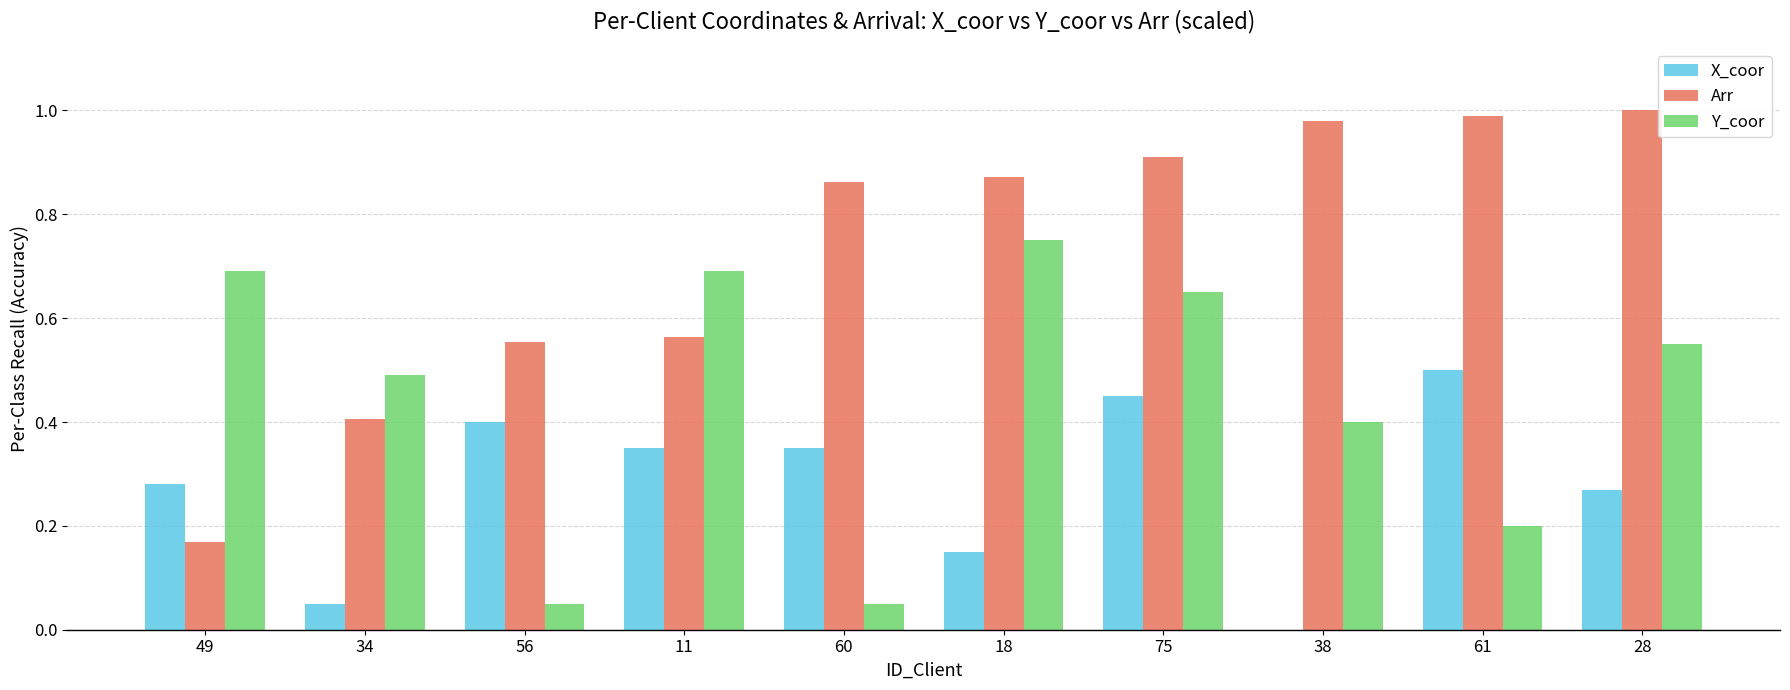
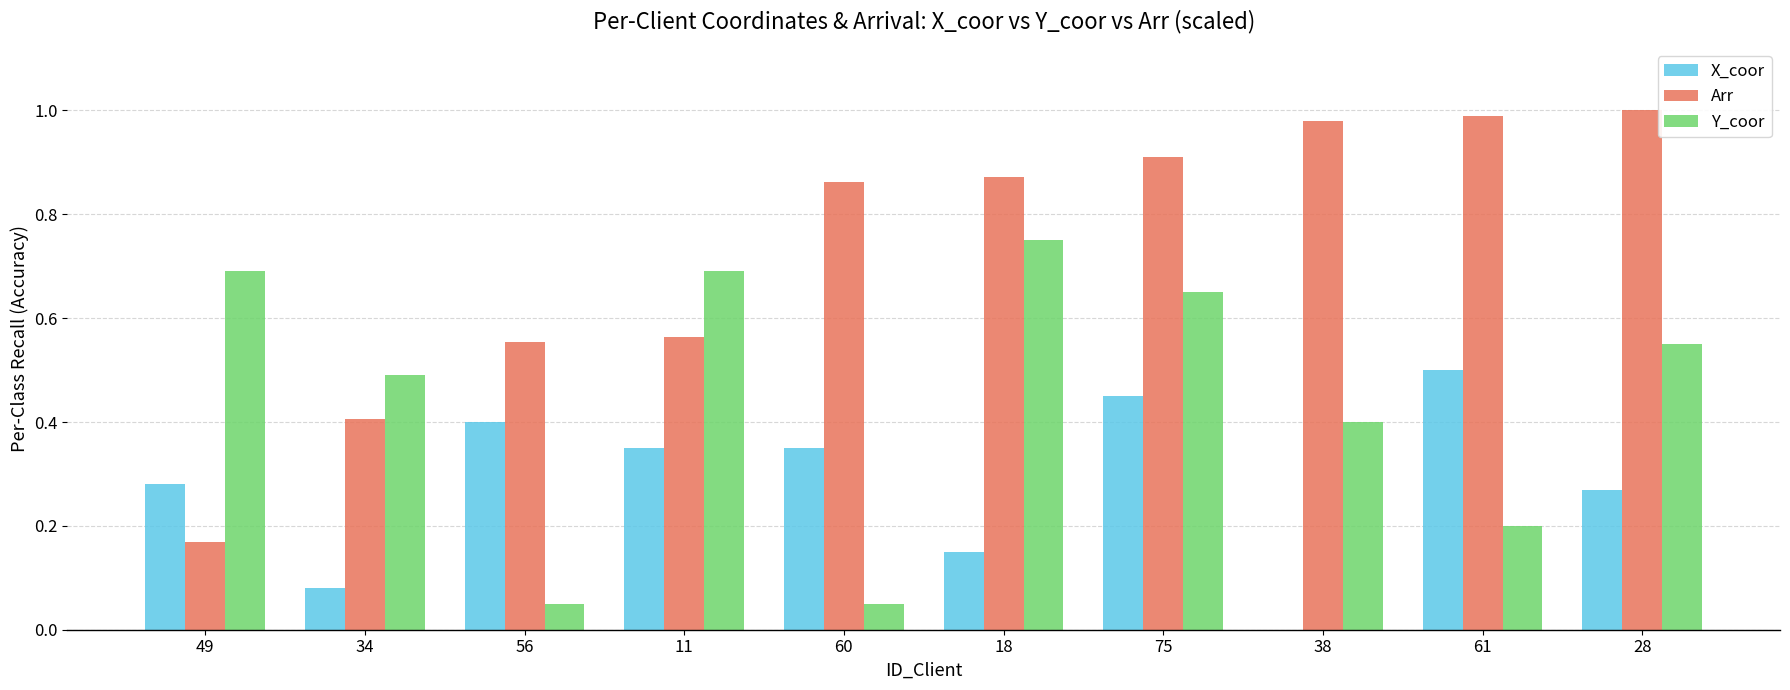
X_coor, 34: 0.05 -> 0.08
